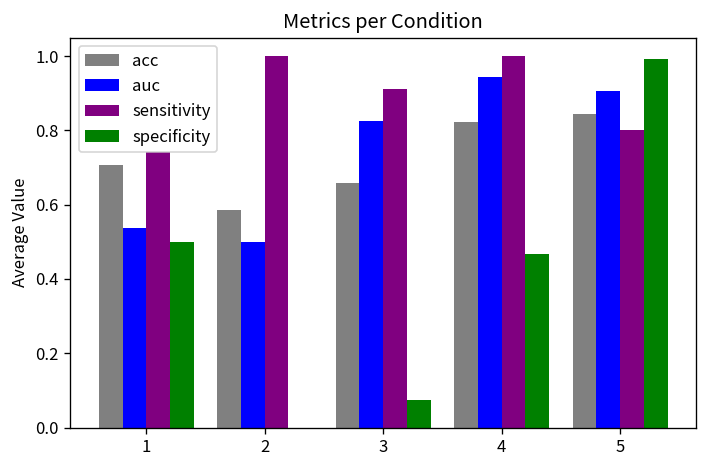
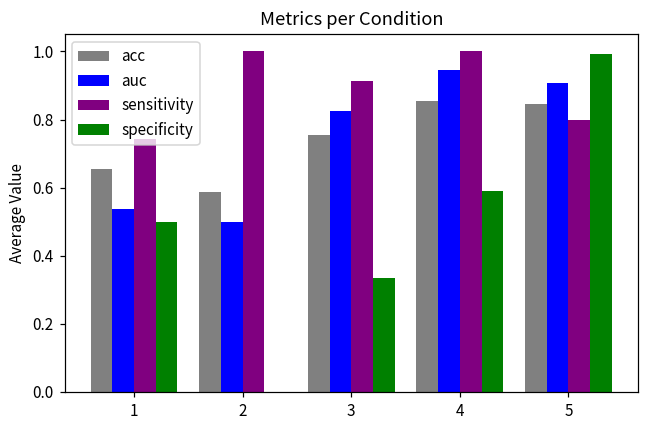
acc, 1: 0.71 -> 0.65
acc, 3: 0.66 -> 0.75
specificity, 3: 0.07 -> 0.33
acc, 4: 0.82 -> 0.85
specificity, 4: 0.47 -> 0.59
